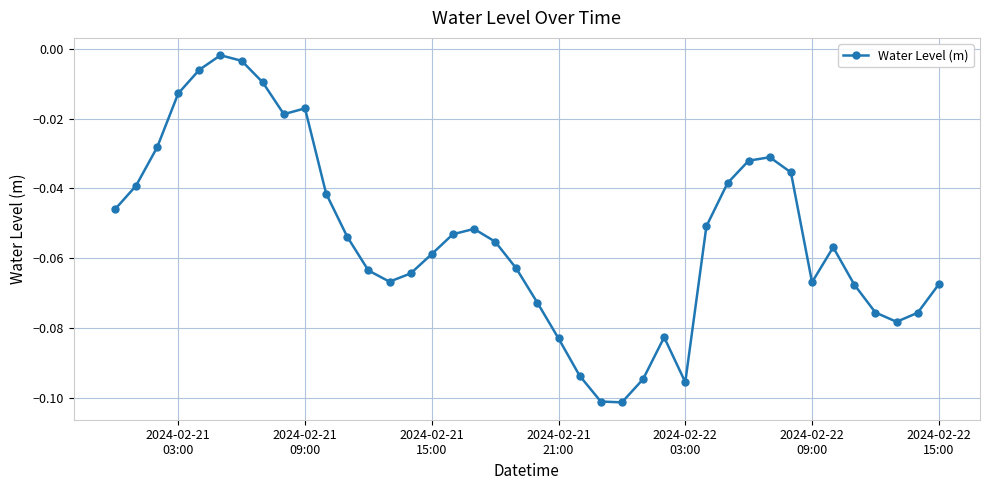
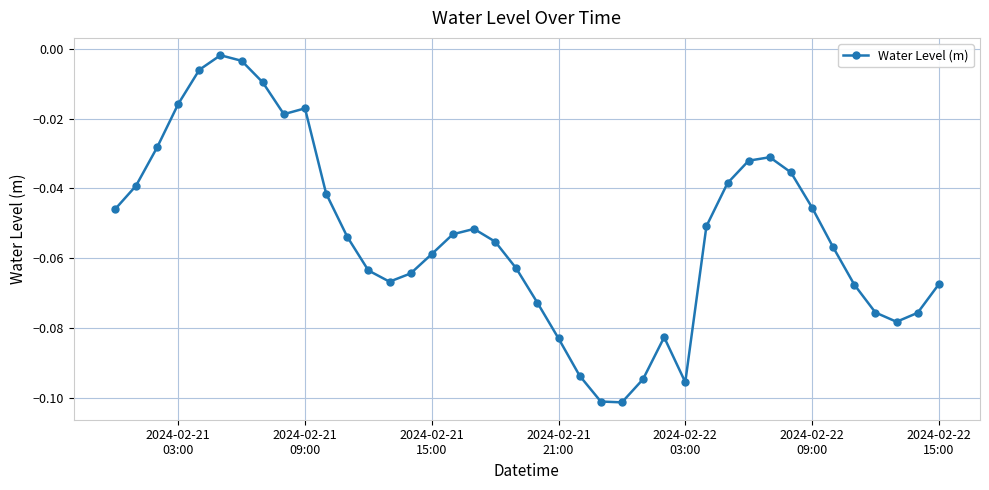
2024-02-21 03:00: -0.013 -> -0.016
2024-02-22 09:00: -0.067 -> -0.045
